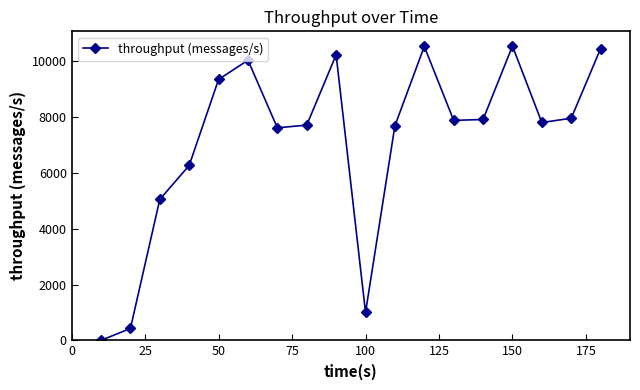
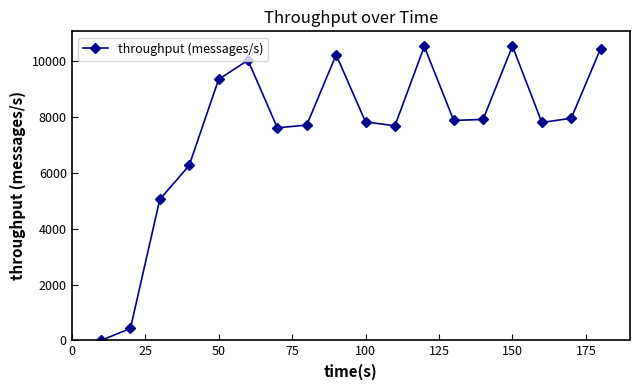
100: 1000 -> 7800
